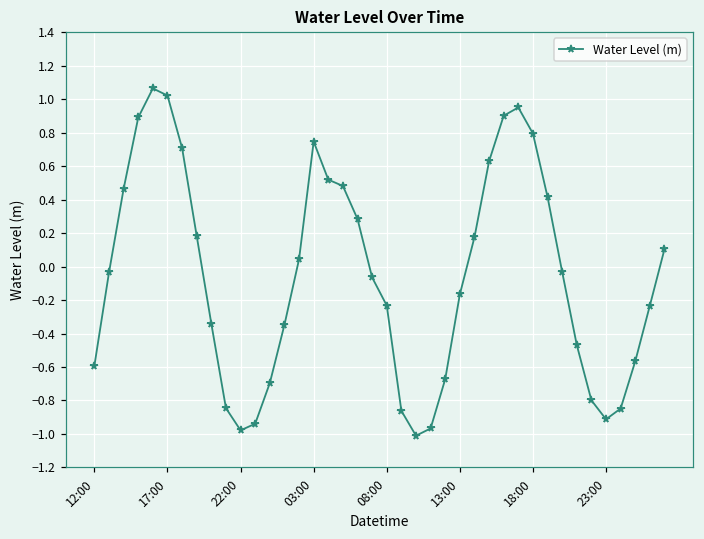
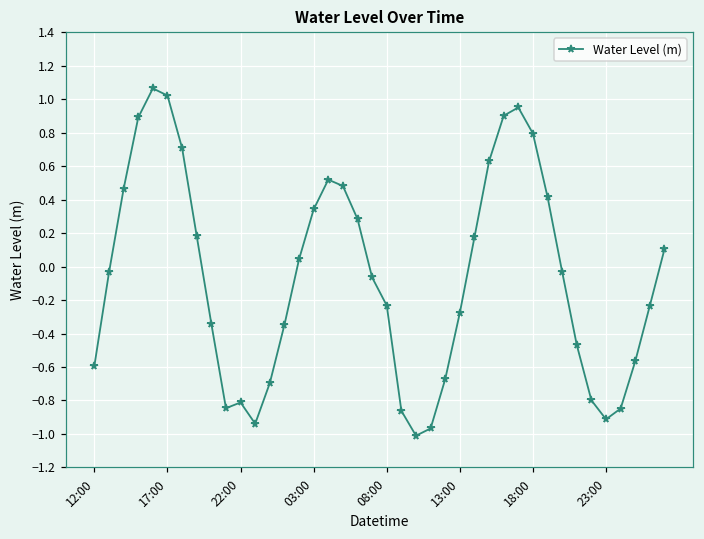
22:00: -0.98 -> -0.81
03:00: 0.75 -> 0.34
13:00: -0.17 -> -0.28
